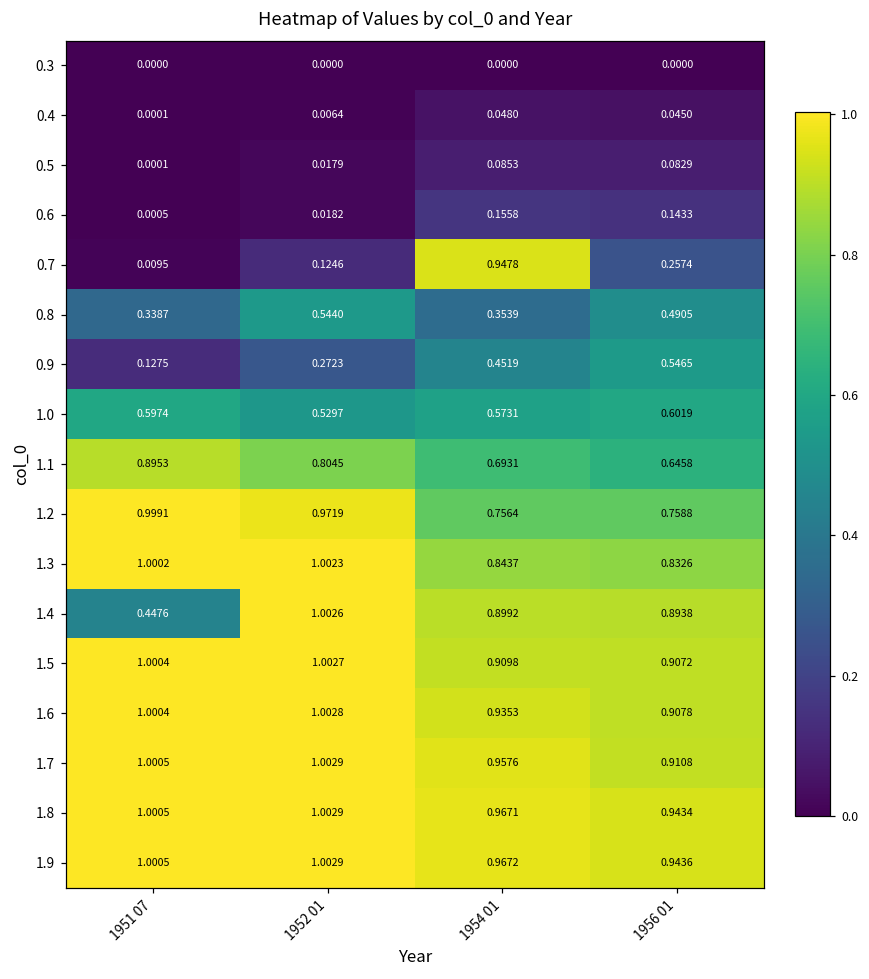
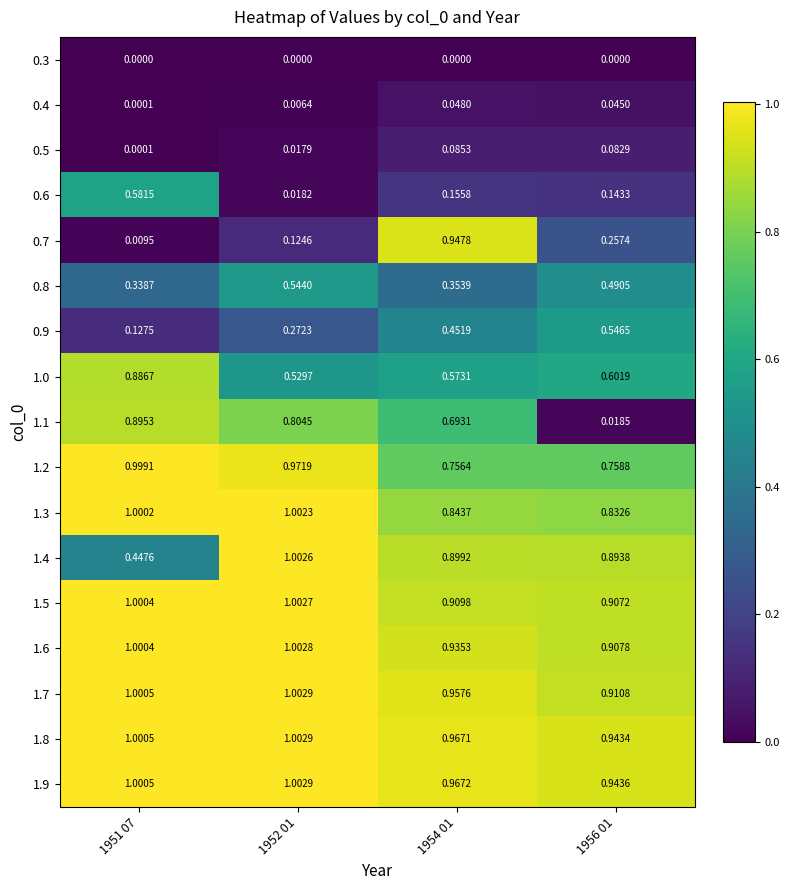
0.6, 1951 07: 0.0005 -> 0.5815
1.0, 1951 07: 0.5974 -> 0.8867
1.1, 1956 01: 0.6458 -> 0.0185
